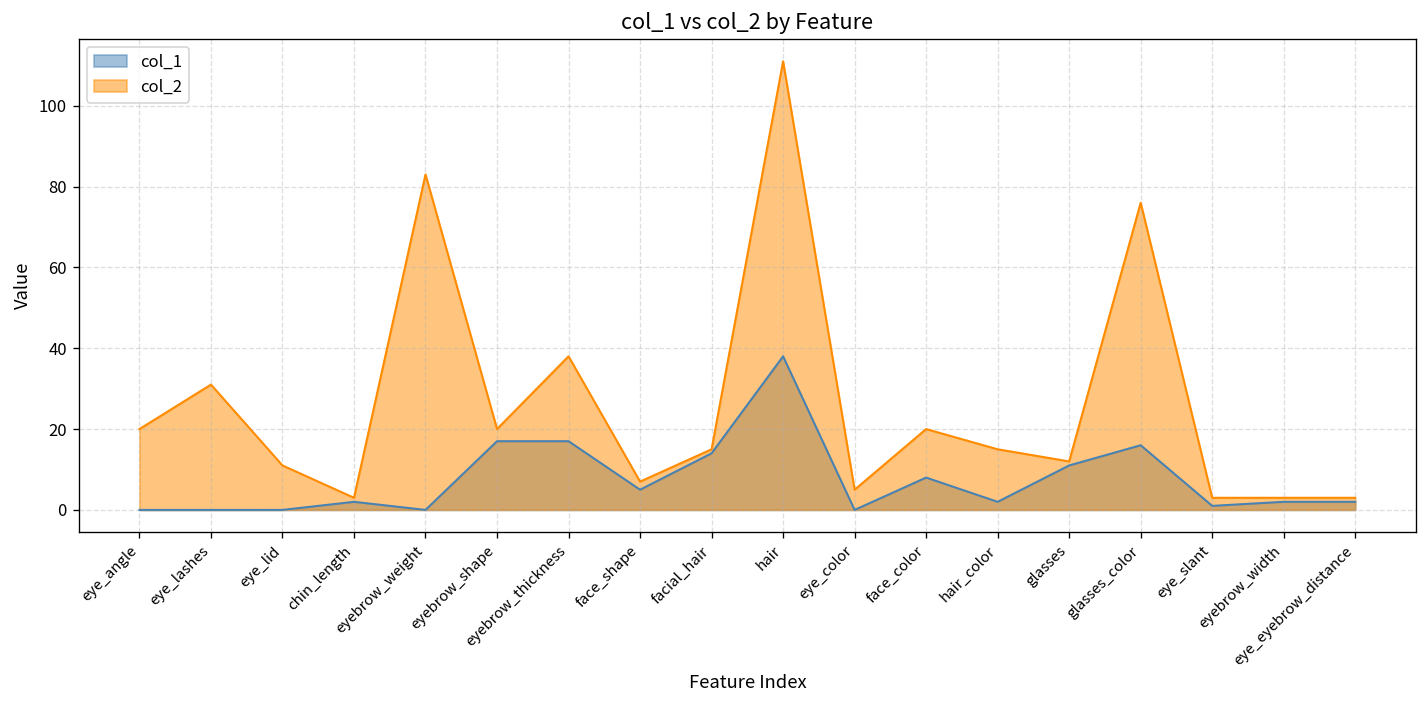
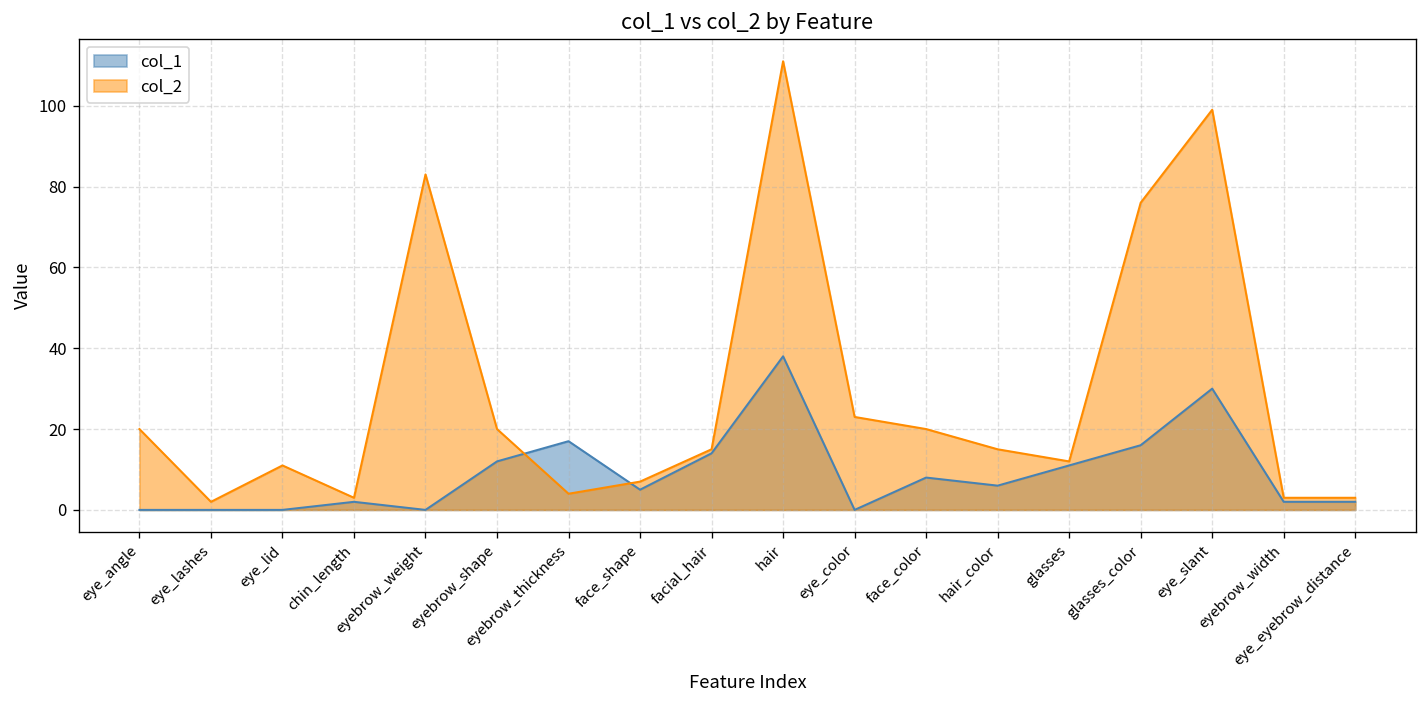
col_2, eye_lashes: 31 -> 2
col_1, eyebrow_shape: 17 -> 12
col_2, eyebrow_thickness: 38 -> 4
col_2, eye_color: 5 -> 23
col_1, hair_color: 2 -> 6
col_1, eye_slant: 1 -> 30
col_2, eye_slant: 3 -> 99
